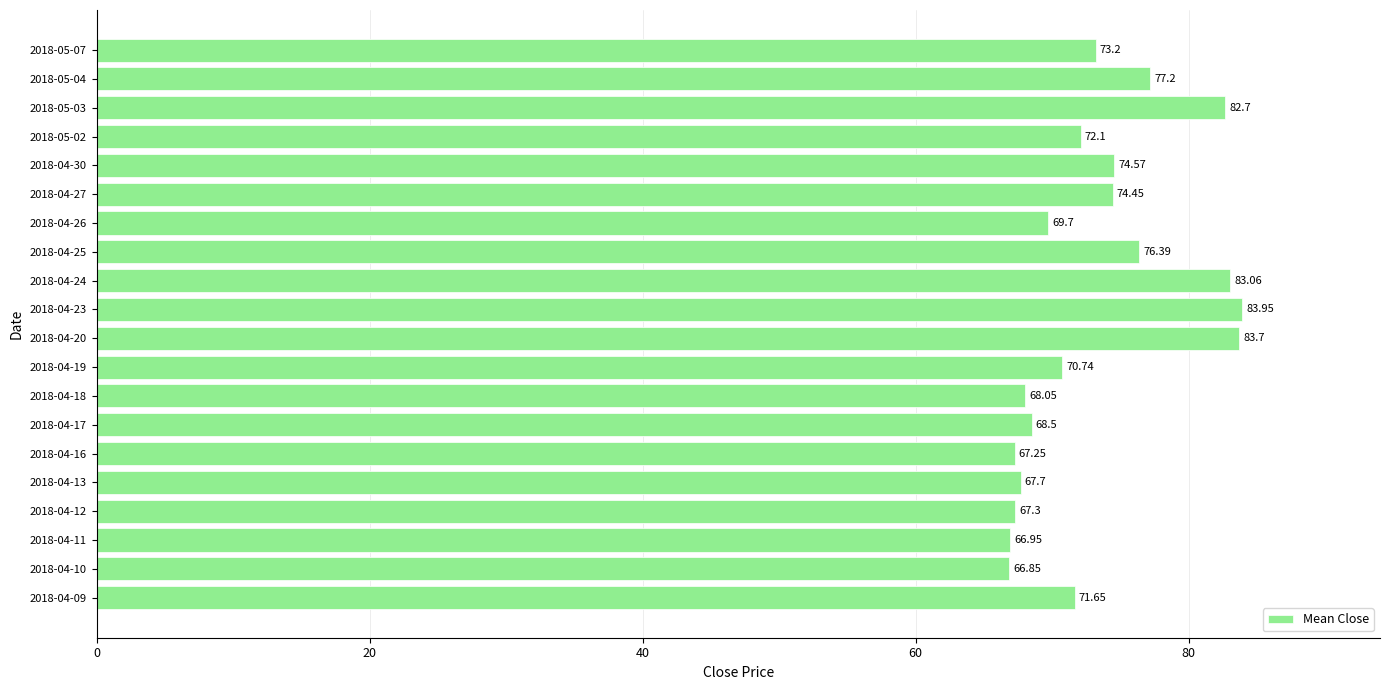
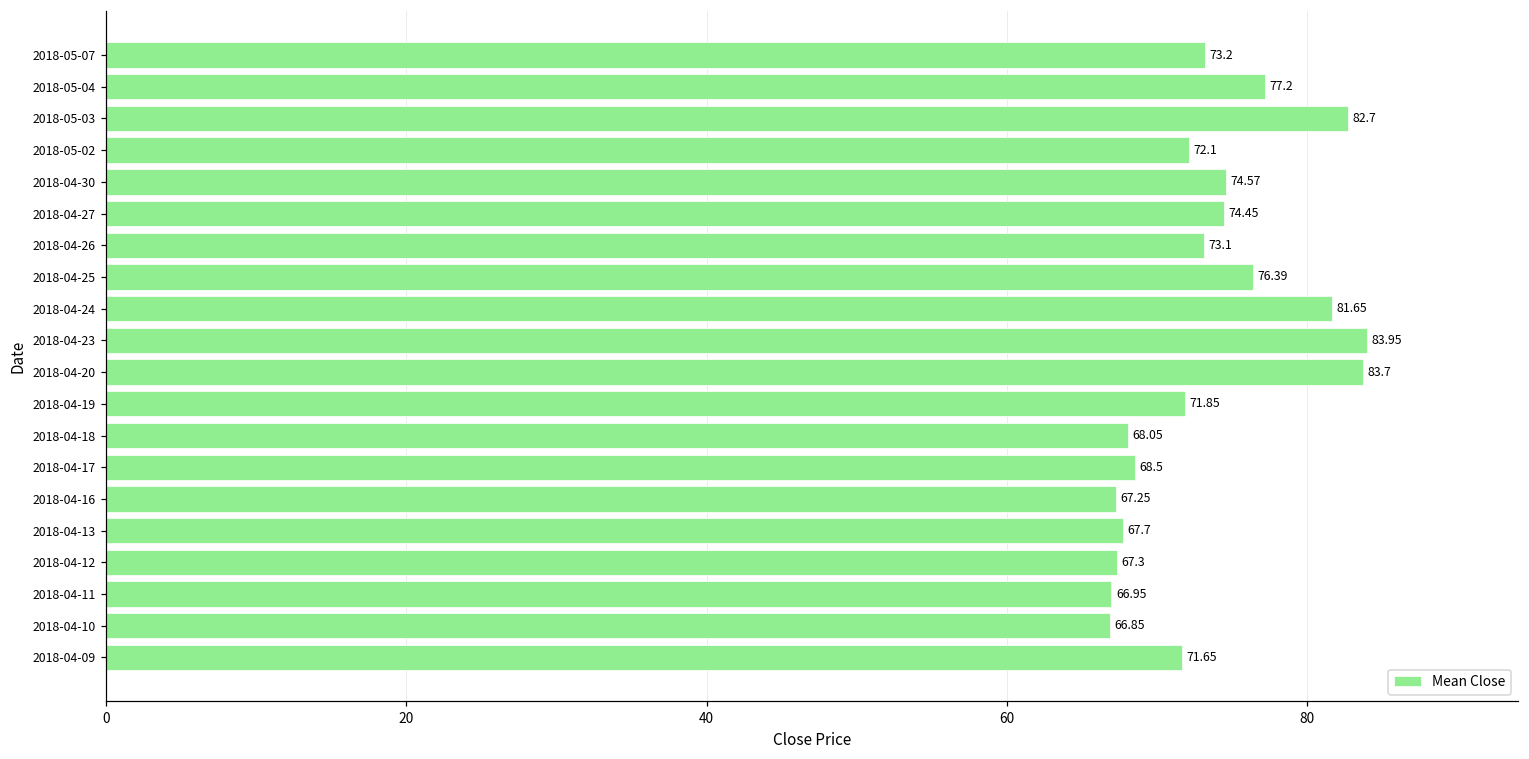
2018-04-26: 69.7 -> 73.1
2018-04-24: 83.06 -> 81.65
2018-04-19: 70.74 -> 71.85
